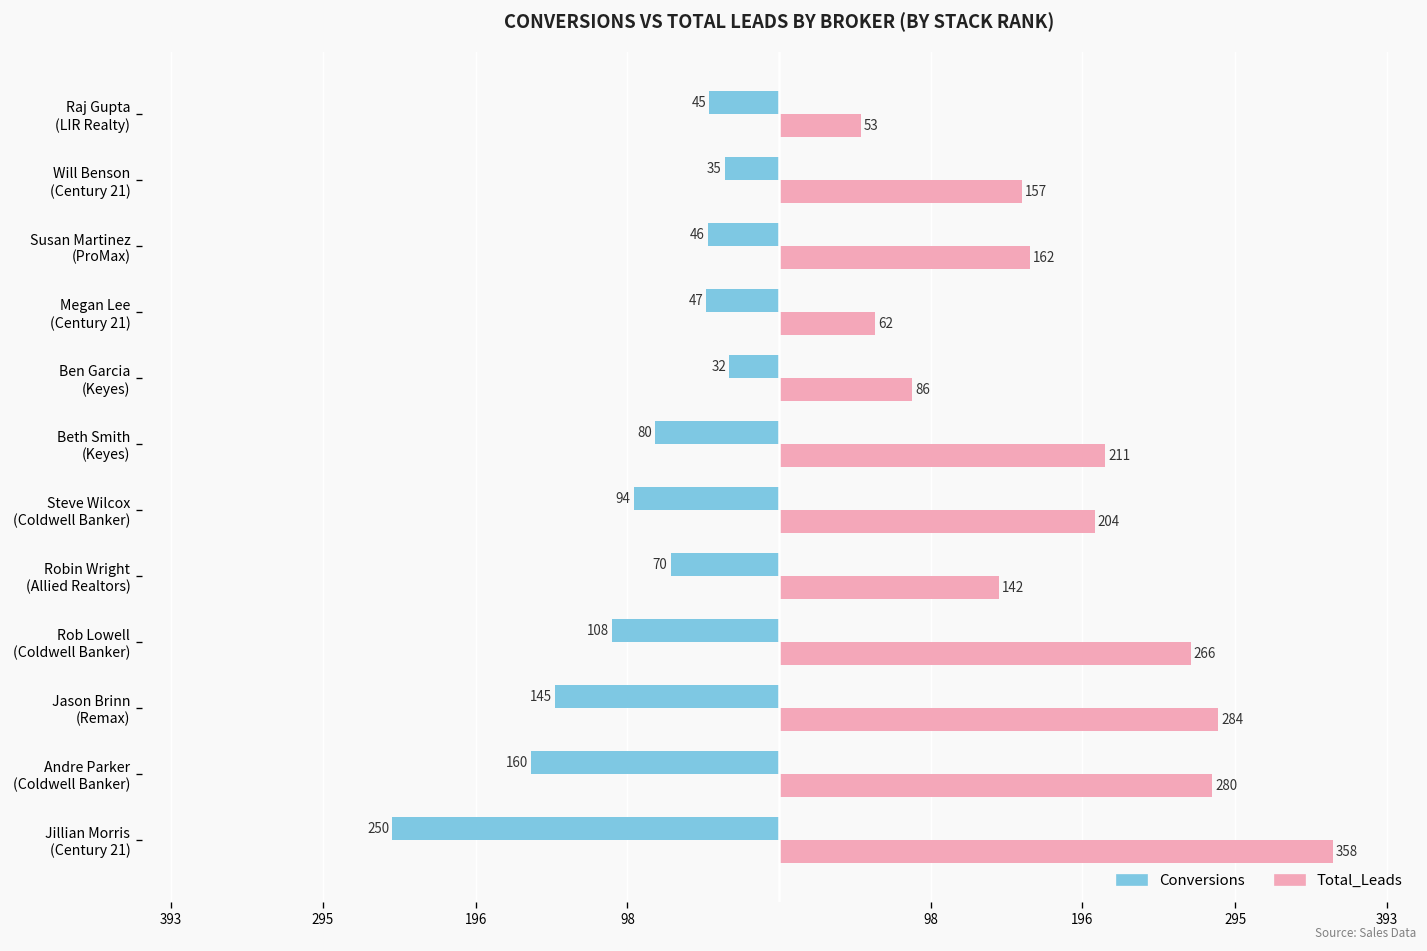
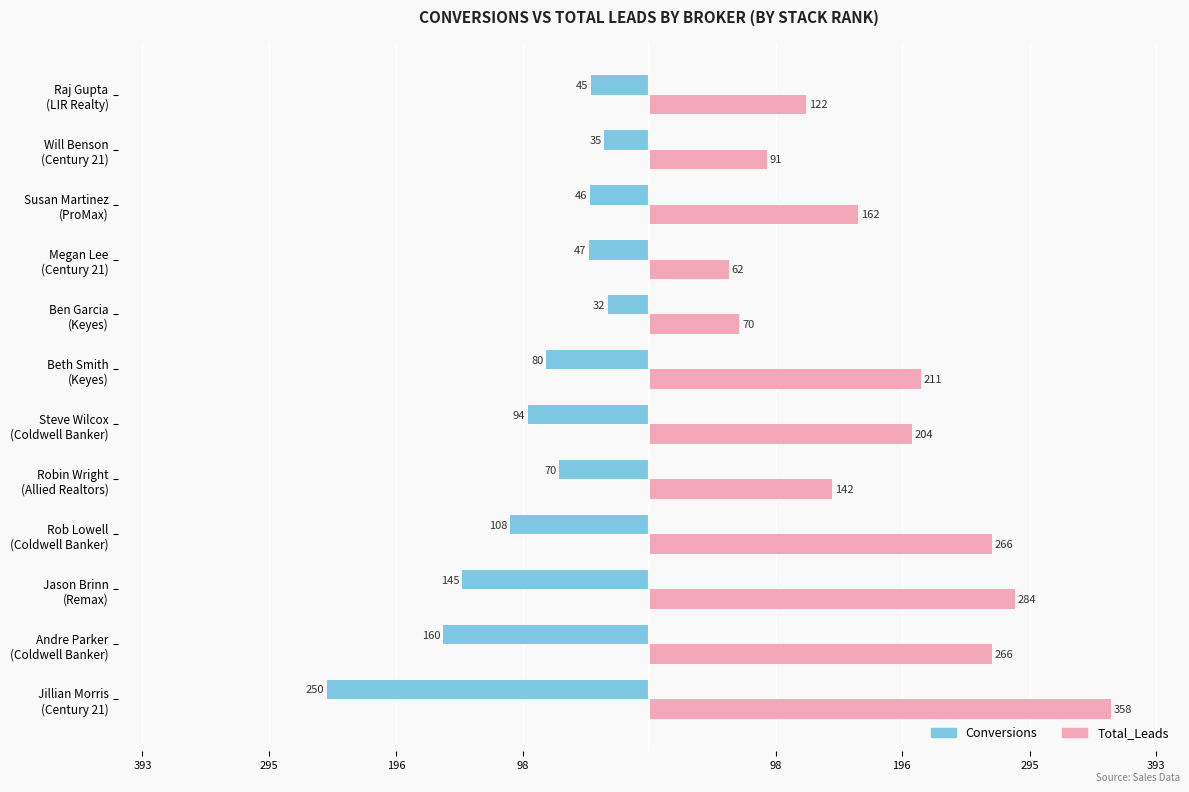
Total_Leads, Raj Gupta (LIR Realty): 53 -> 122
Total_Leads, Will Benson (Century 21): 157 -> 91
Total_Leads, Ben Garcia (Keyes): 86 -> 70
Total_Leads, Andre Parker (Coldwell Banker): 280 -> 266
